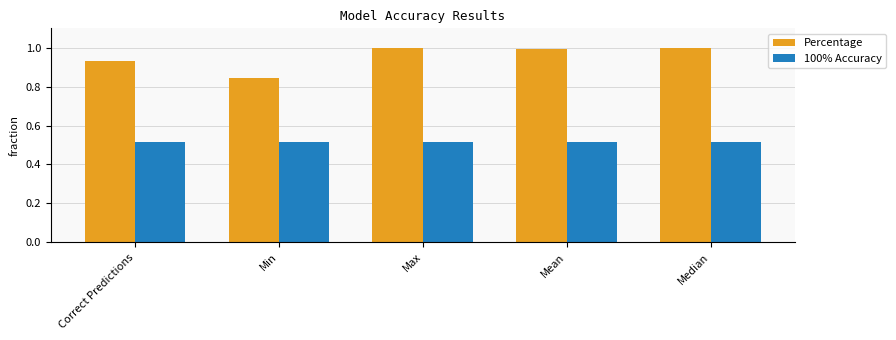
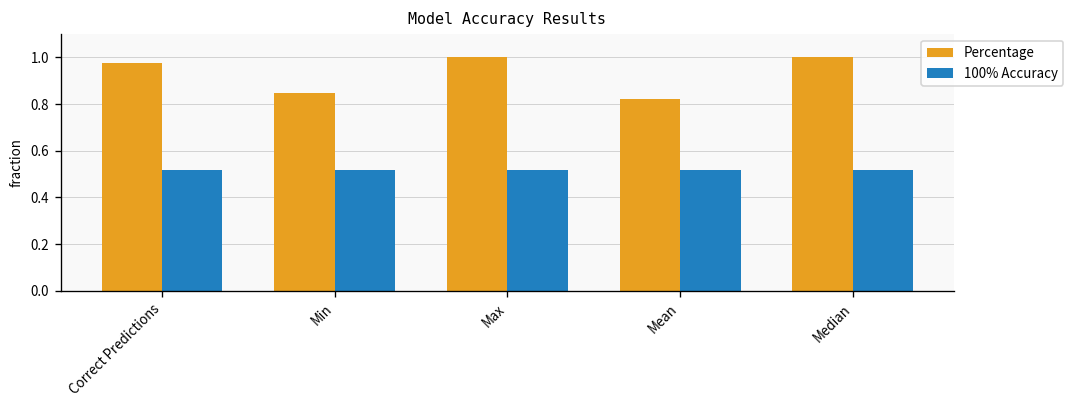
Percentage, Correct Predictions: 0.93 -> 0.98
Percentage, Mean: 0.99 -> 0.82
